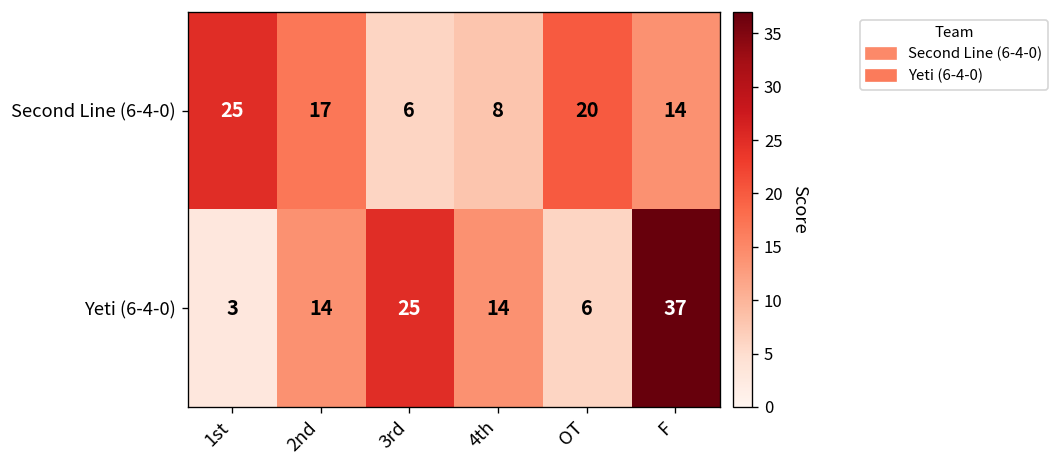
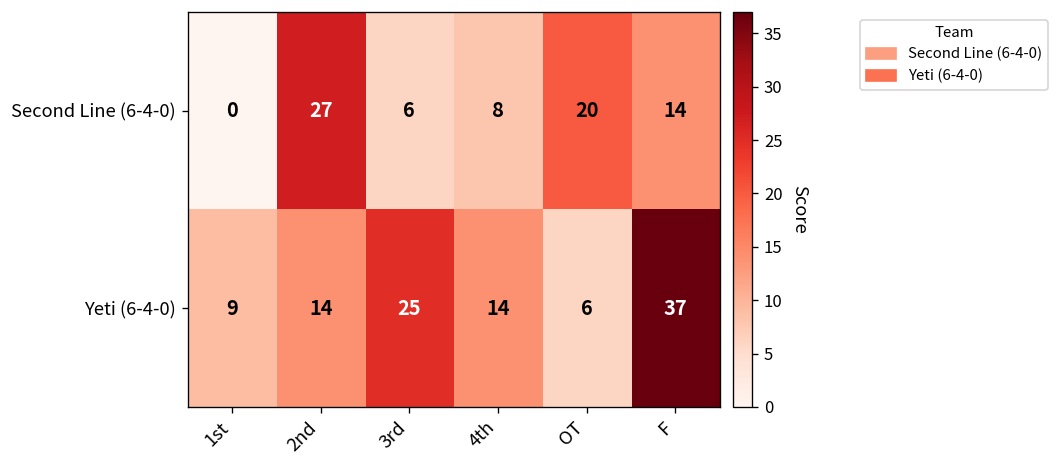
Second Line (6-4-0), 1st: 25 -> 0
Second Line (6-4-0), 2nd: 17 -> 27
Yeti (6-4-0), 1st: 3 -> 9
